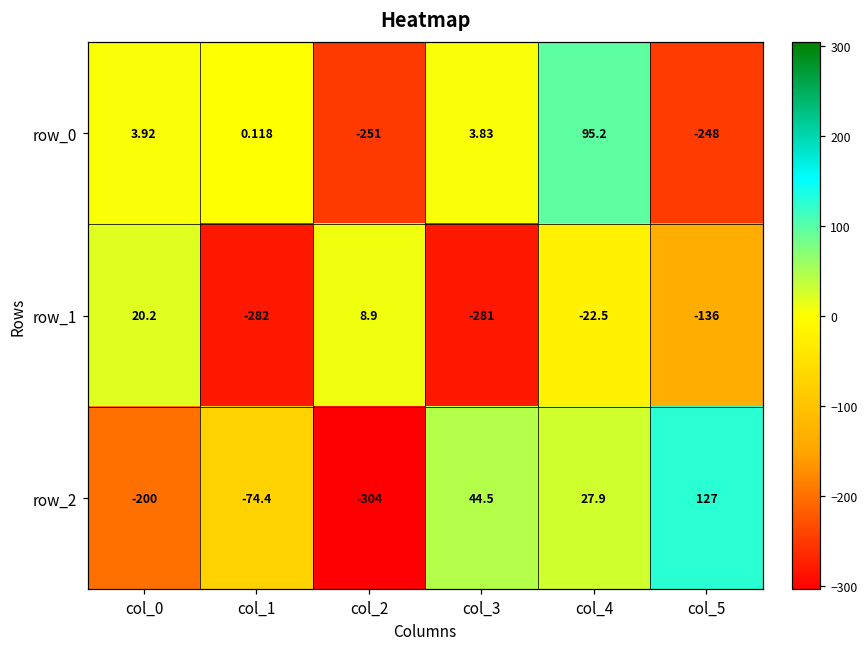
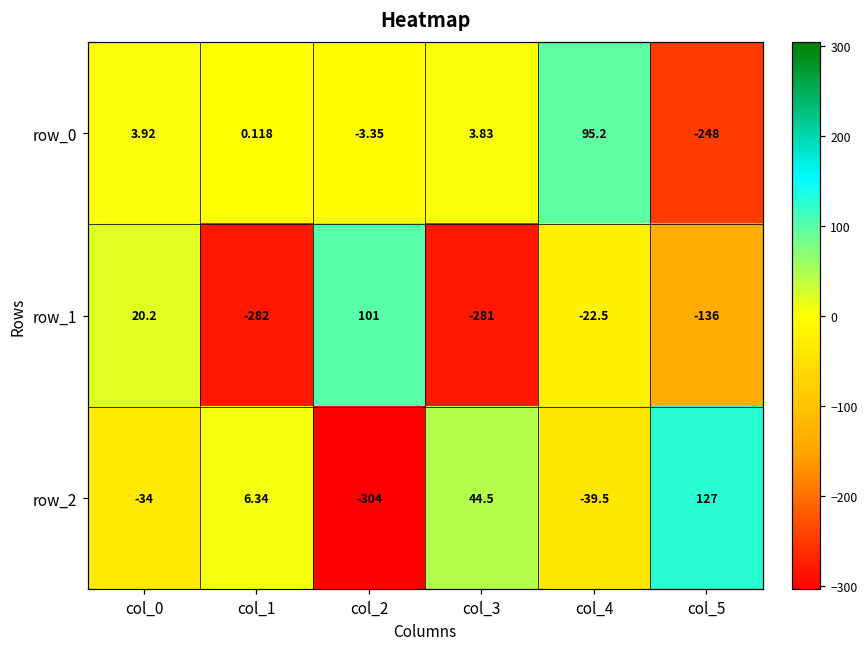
row_0, col_2: -251 -> -3.35
row_1, col_2: 8.9 -> 101
row_2, col_0: -200 -> -34
row_2, col_1: -74.4 -> 6.34
row_2, col_4: 27.9 -> -39.5
